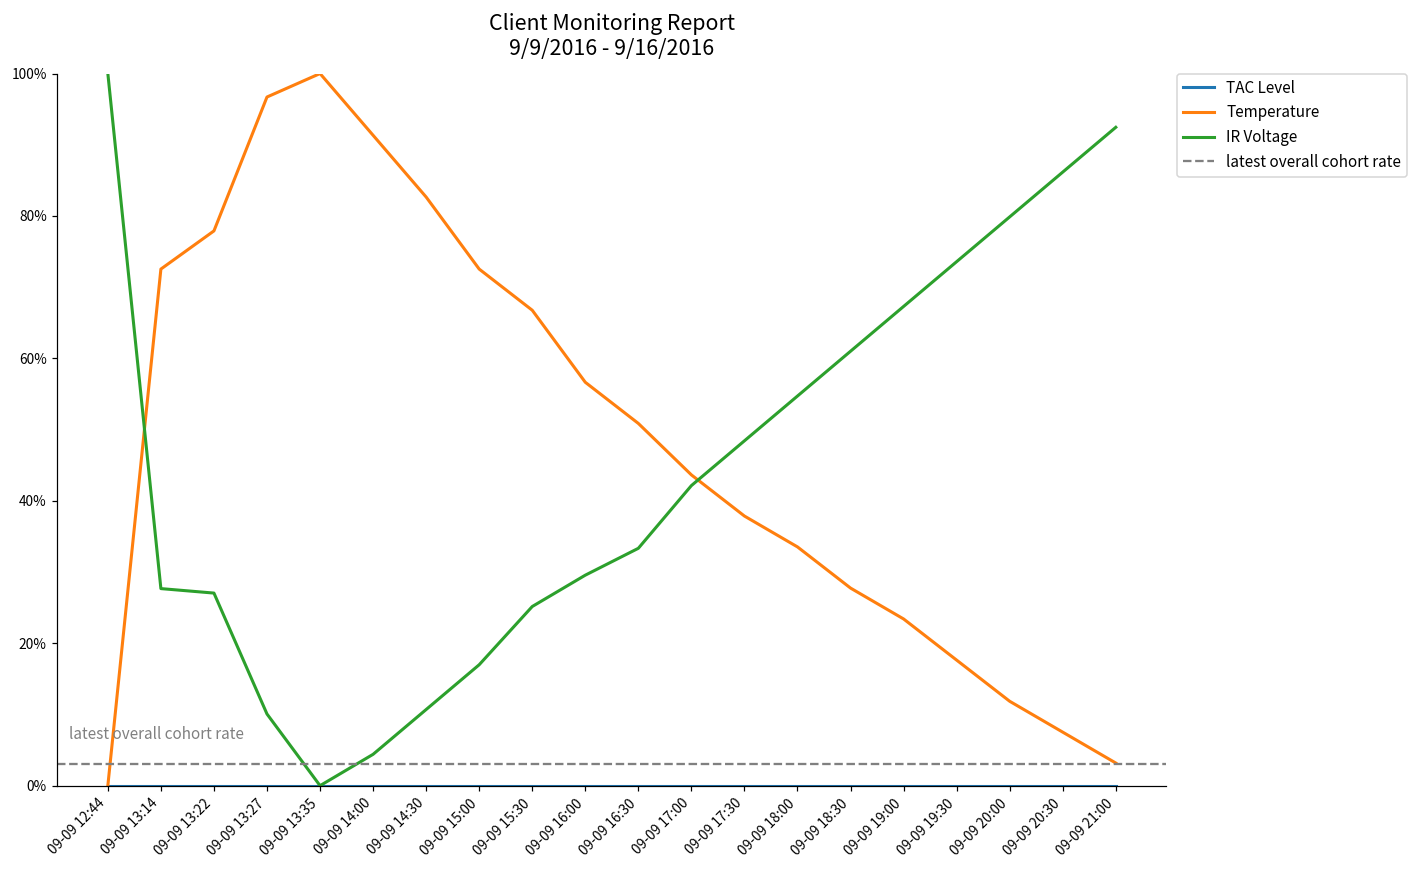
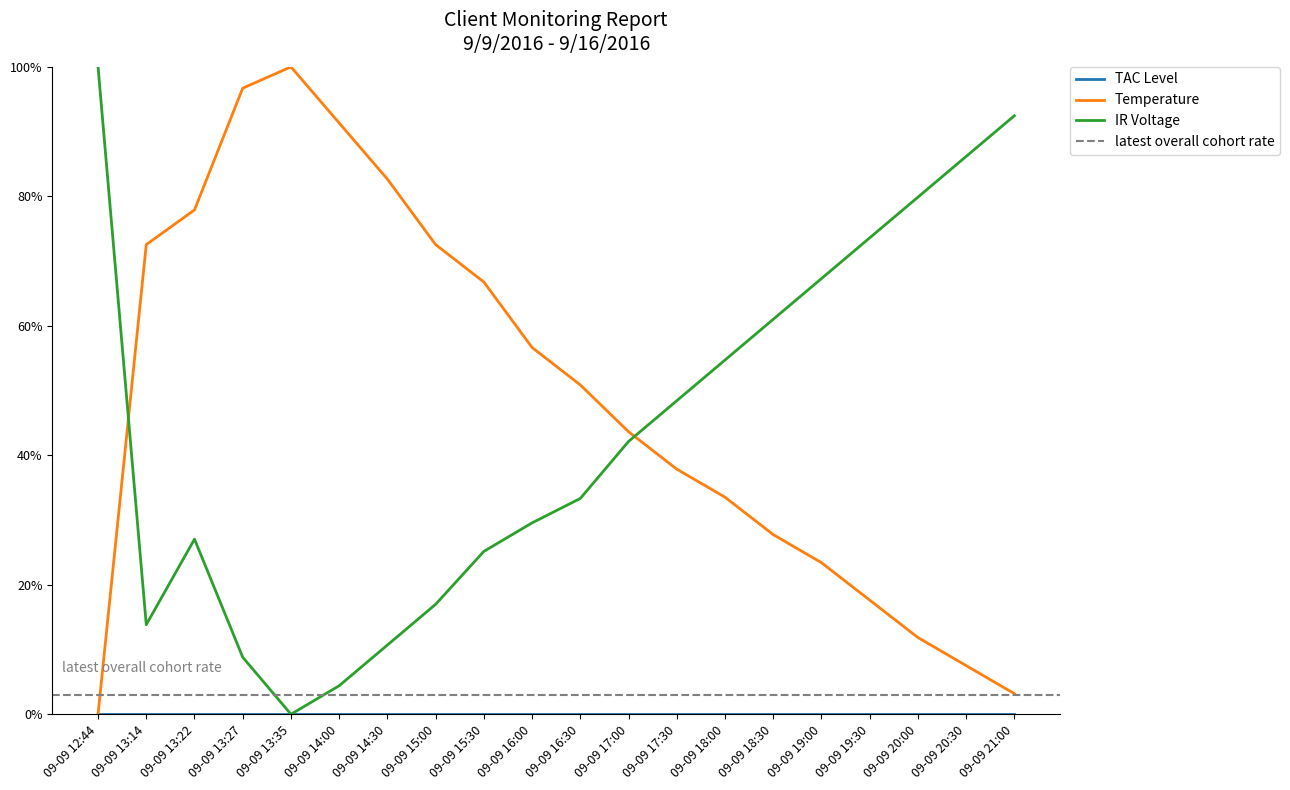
IR Voltage, 09-09 13:14: 28% -> 14%
IR Voltage, 09-09 13:27: 10% -> 9%
